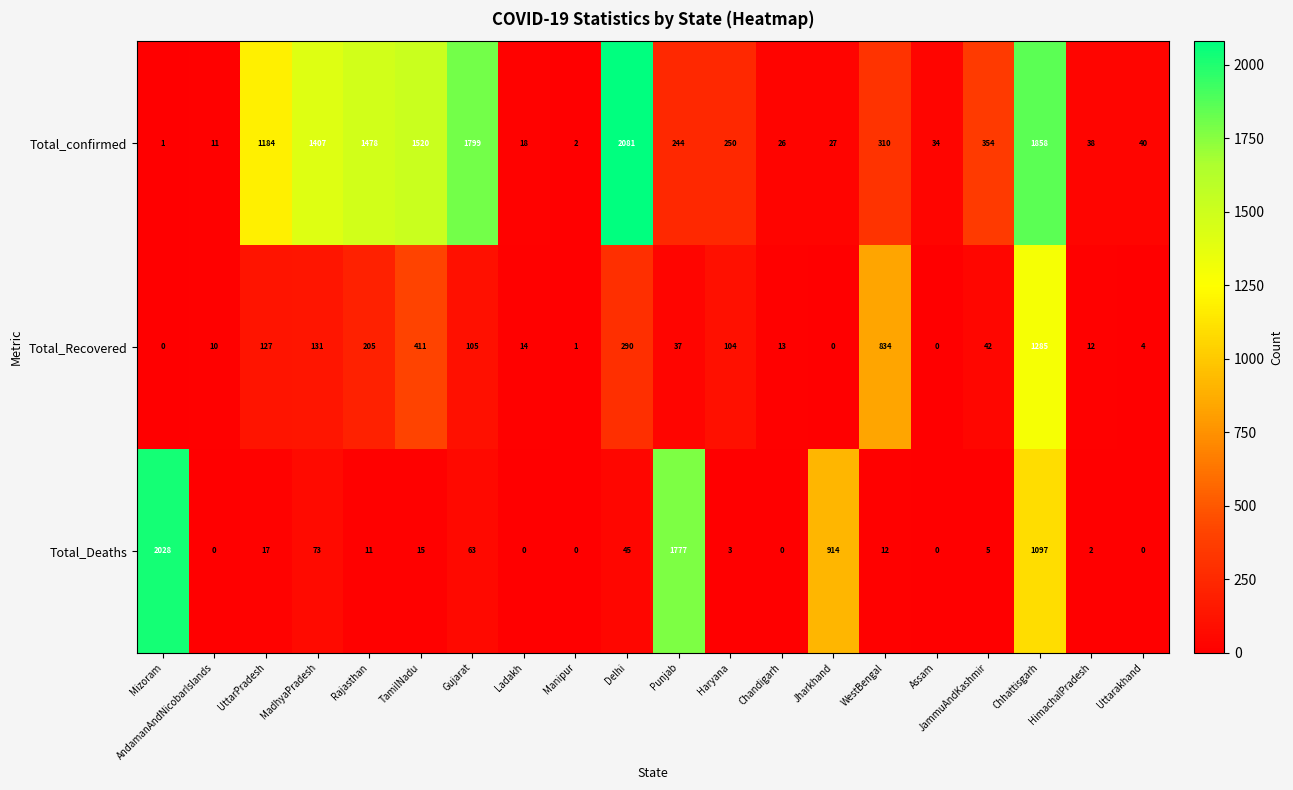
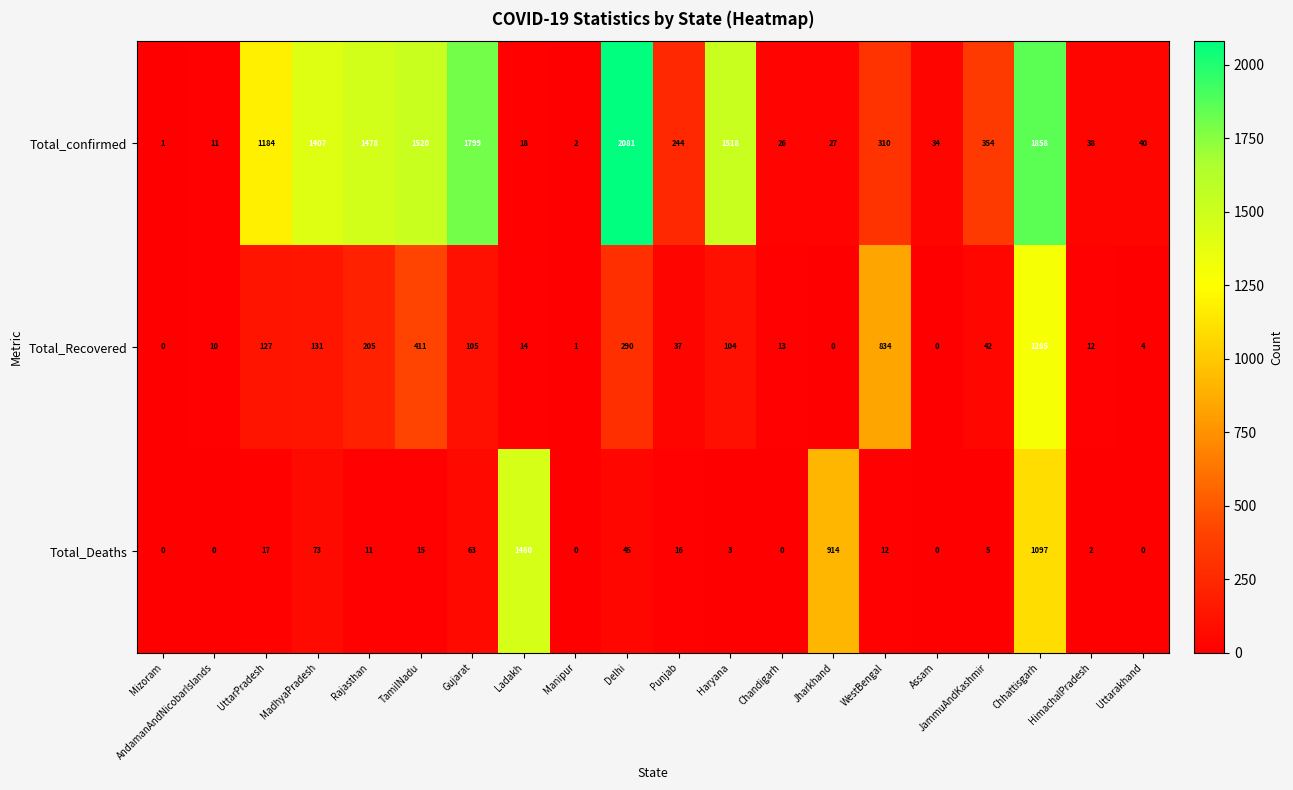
Total_confirmed, Haryana: 250 -> 1518
Total_Deaths, Mizoram: 2028 -> 0
Total_Deaths, Ladakh: 0 -> 1460
Total_Deaths, Punjab: 1777 -> 16
